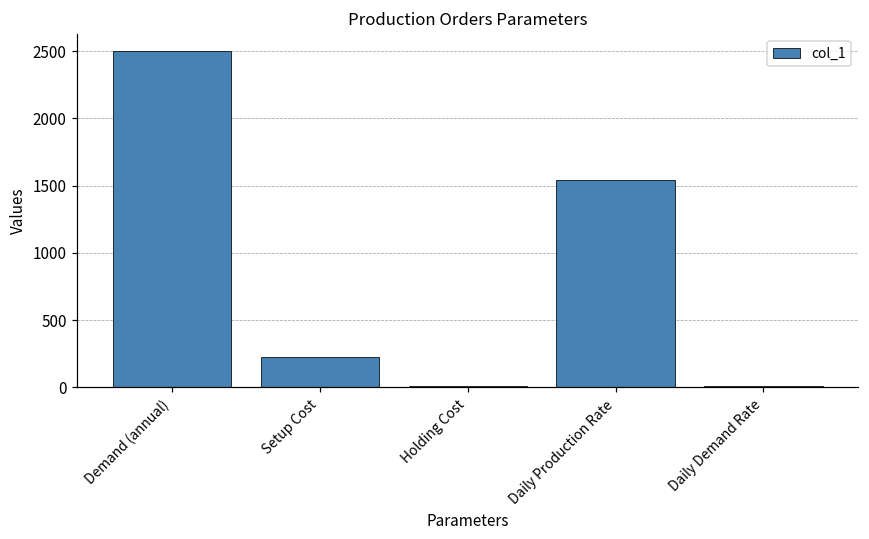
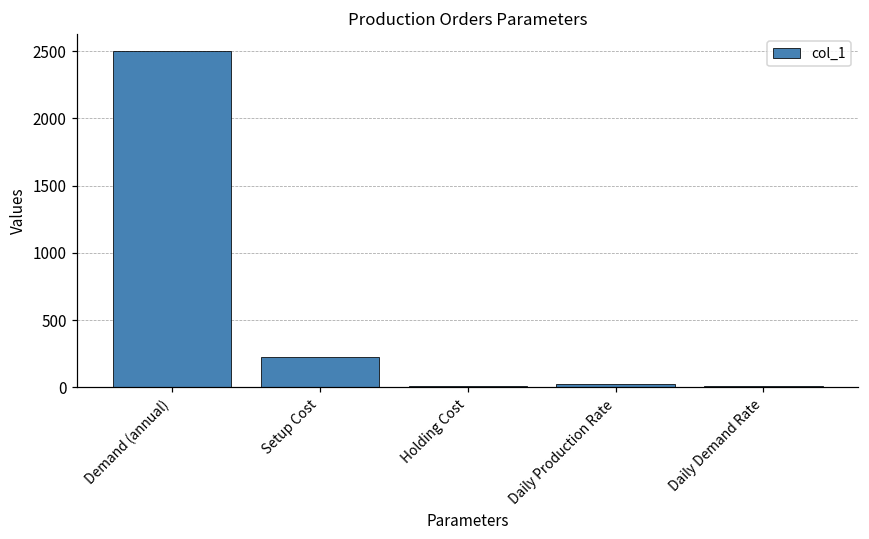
Daily Production Rate: 1540 -> 30
